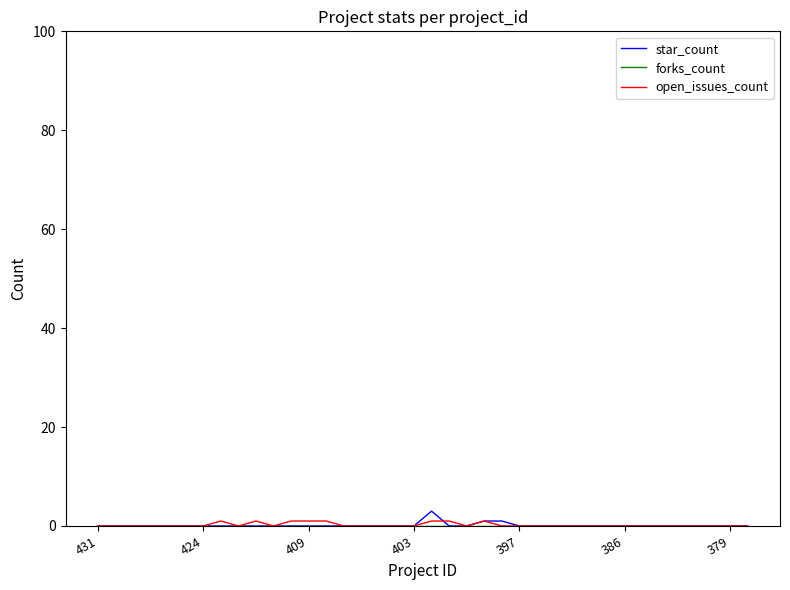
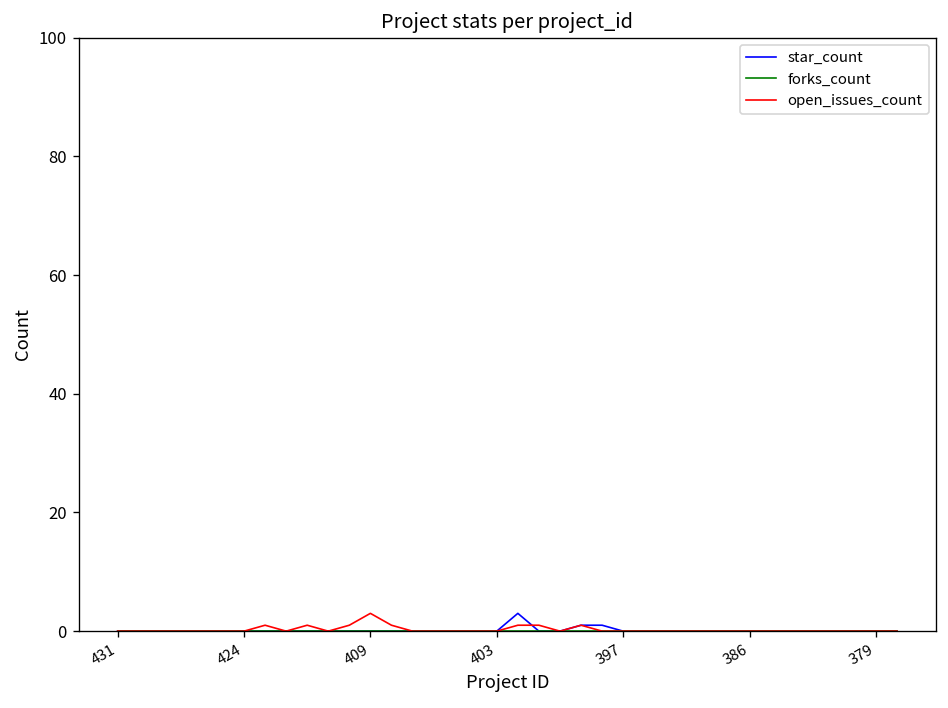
open_issues_count, 409: 1 -> 3
